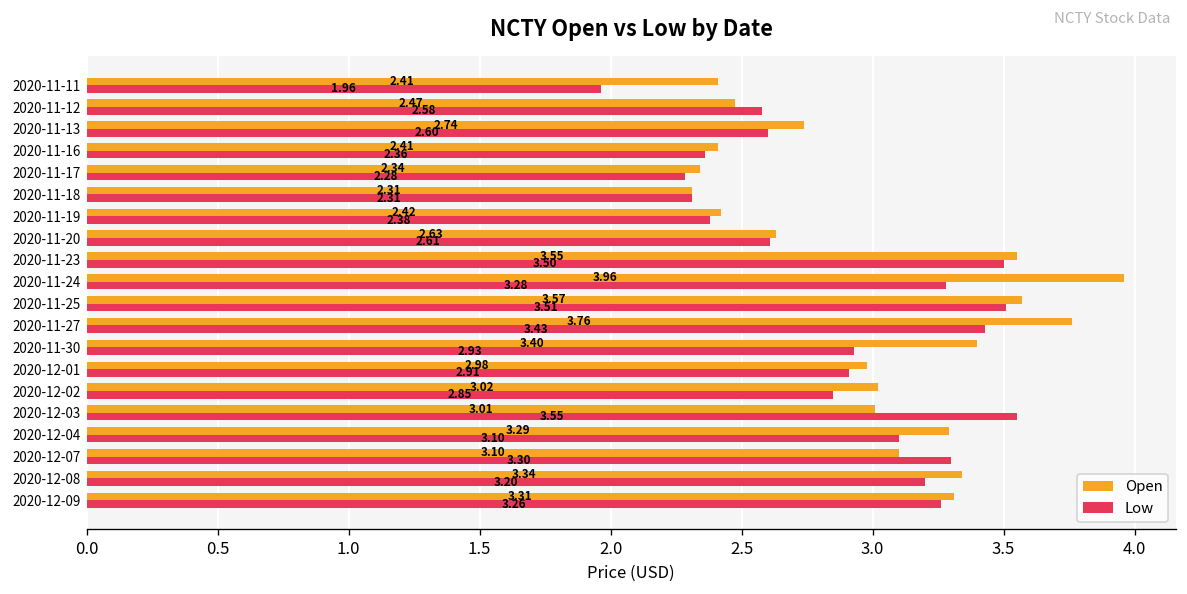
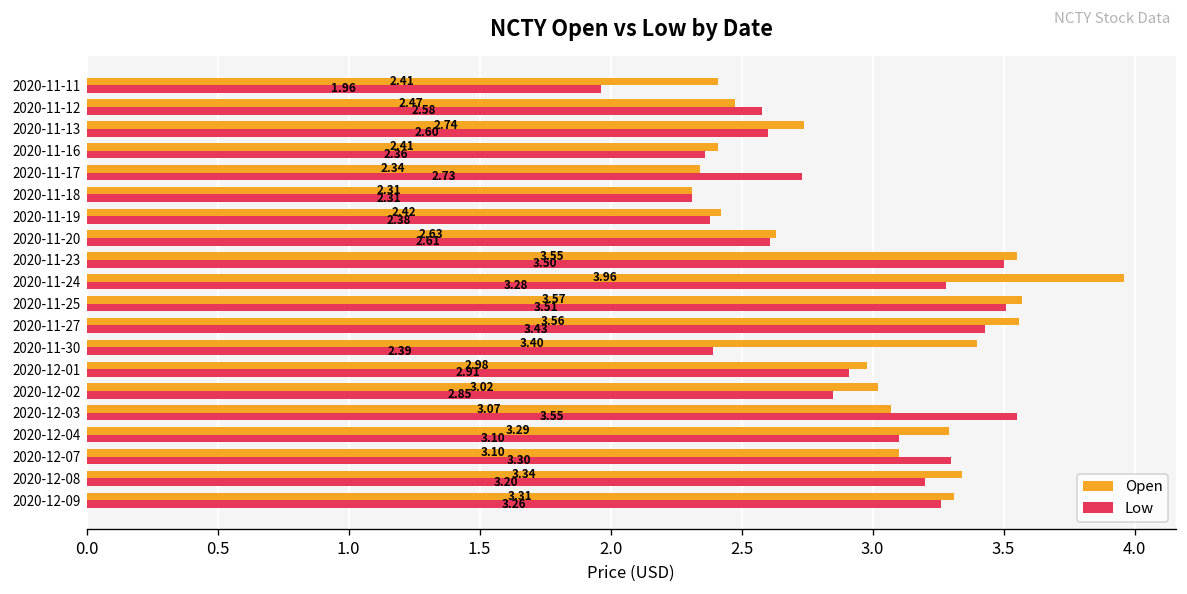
Low, 2020-11-17: 2.28 -> 2.73
Open, 2020-11-27: 3.76 -> 3.56
Low, 2020-11-30: 2.93 -> 2.39
Open, 2020-12-03: 3.01 -> 3.07
